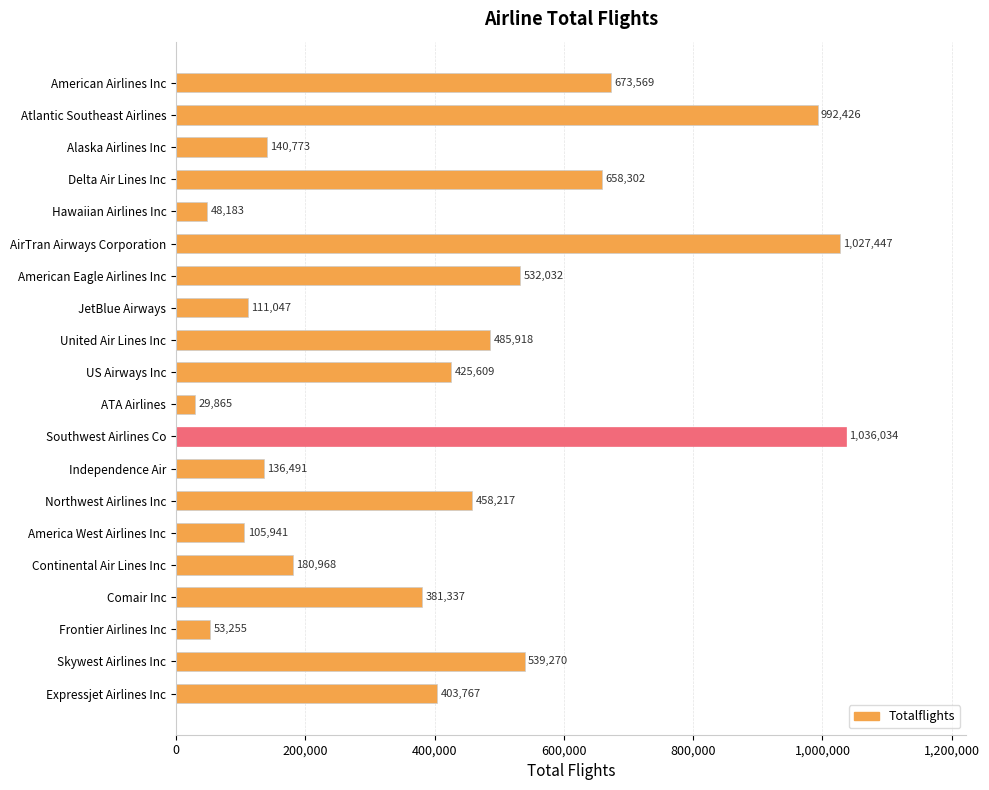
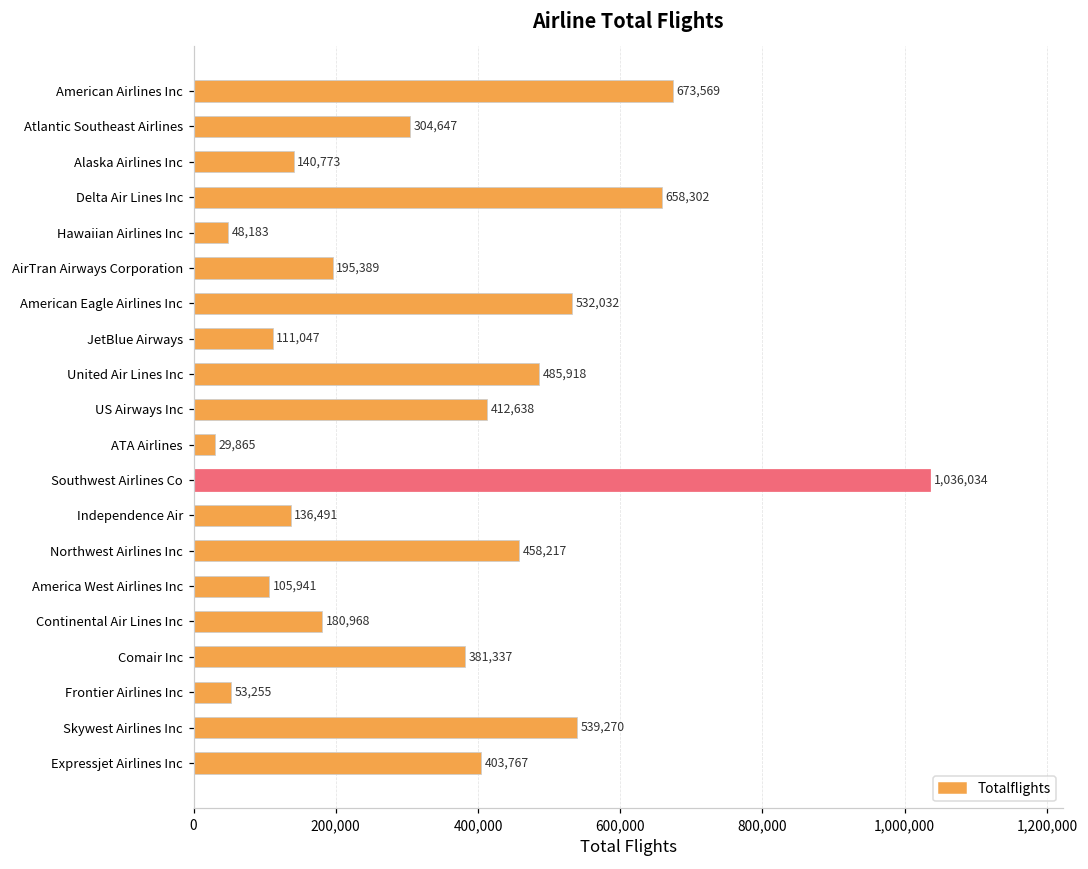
Atlantic Southeast Airlines: 992,426 -> 304,647
AirTran Airways Corporation: 1,027,447 -> 195,389
US Airways Inc: 425,609 -> 412,638
